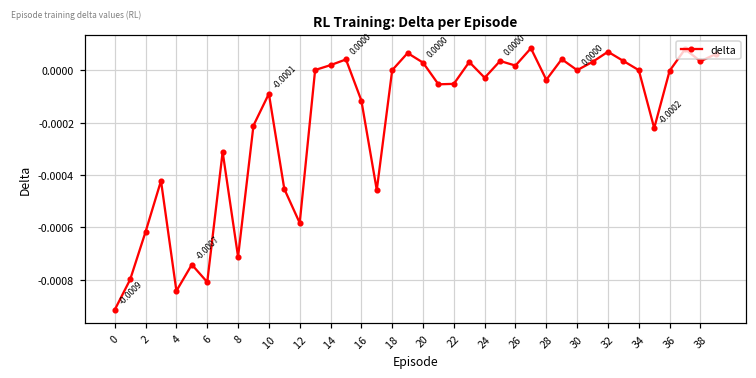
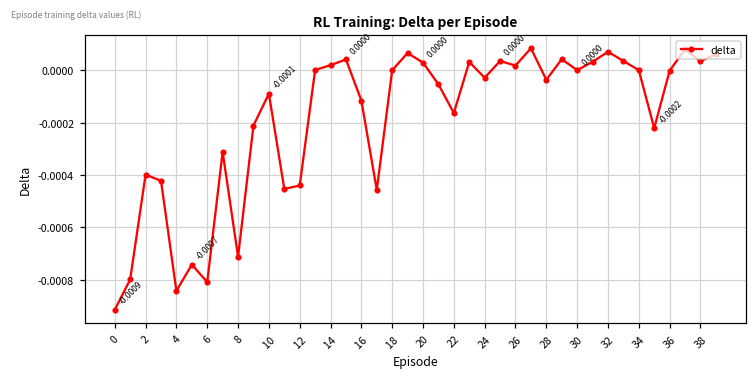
2: -0.00062 -> -0.00040
12: -0.00058 -> -0.00044
22: -0.00005 -> -0.00016
